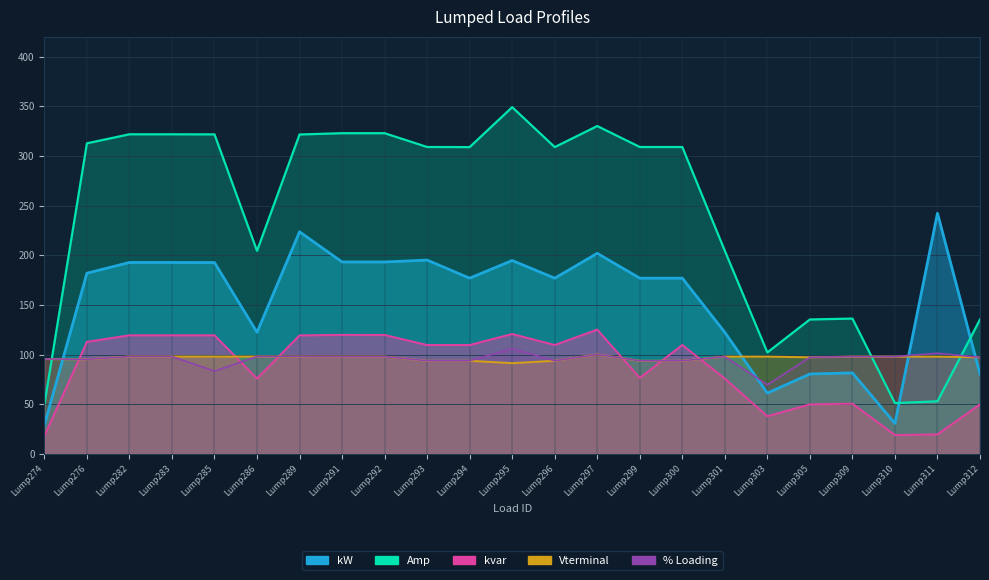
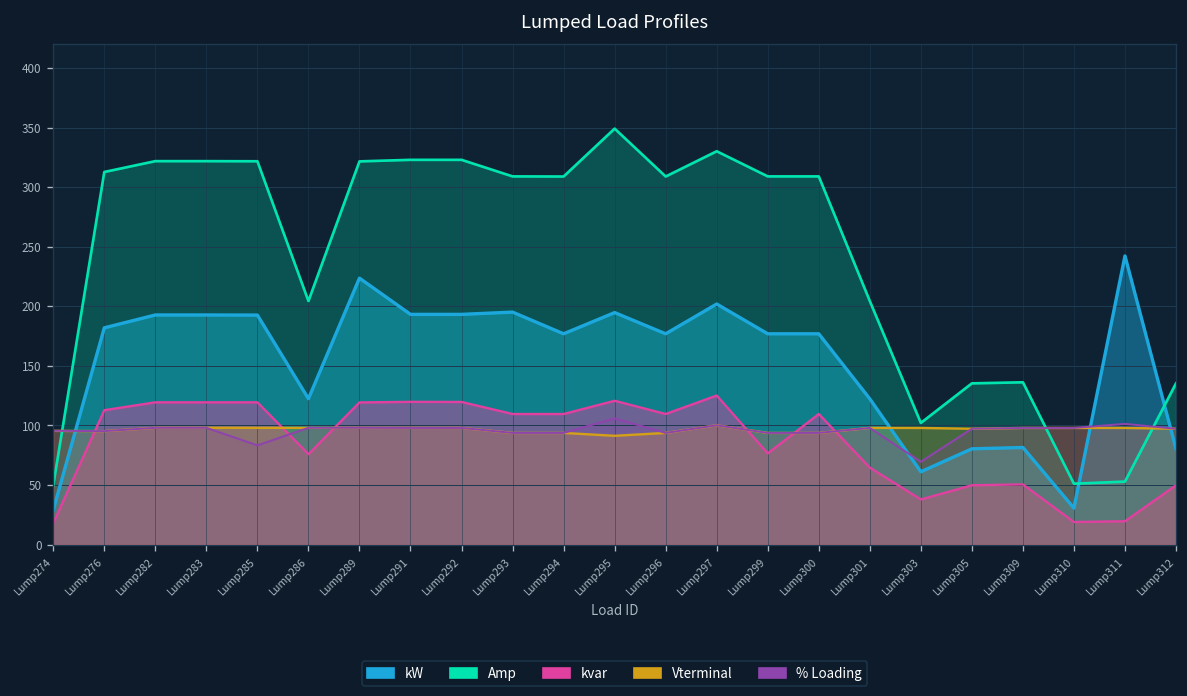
kvar, Lump301: 80 -> 60
